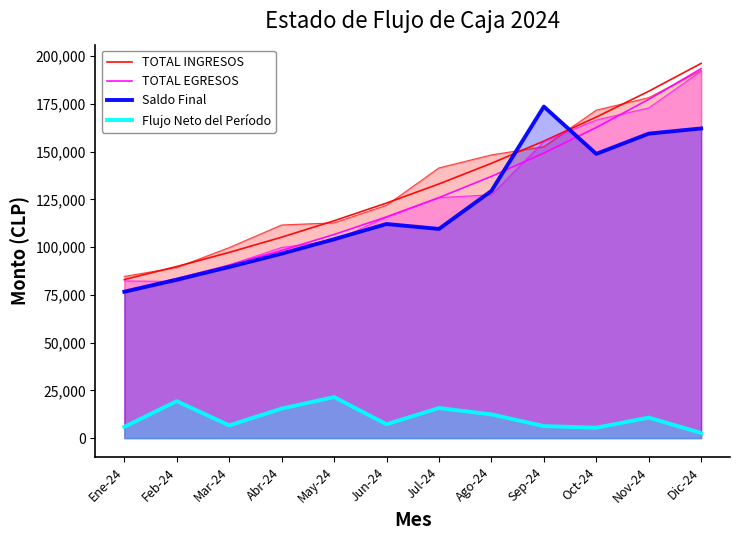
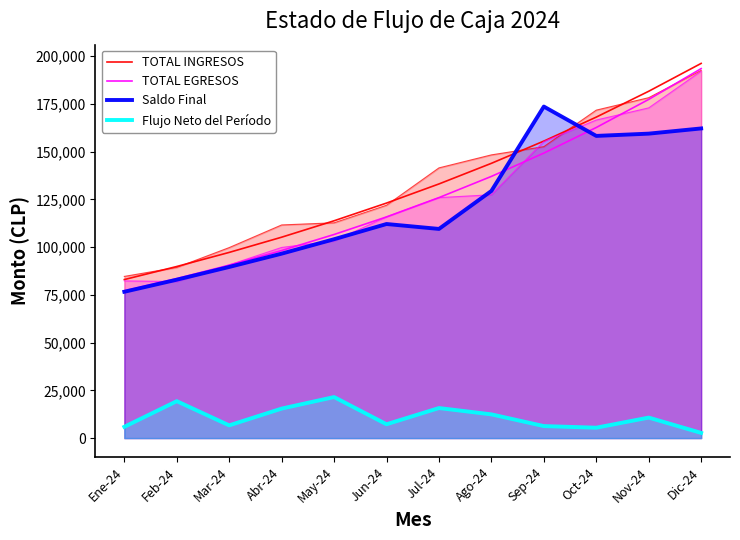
Saldo Final, Oct-24: 149,000 -> 158,000
